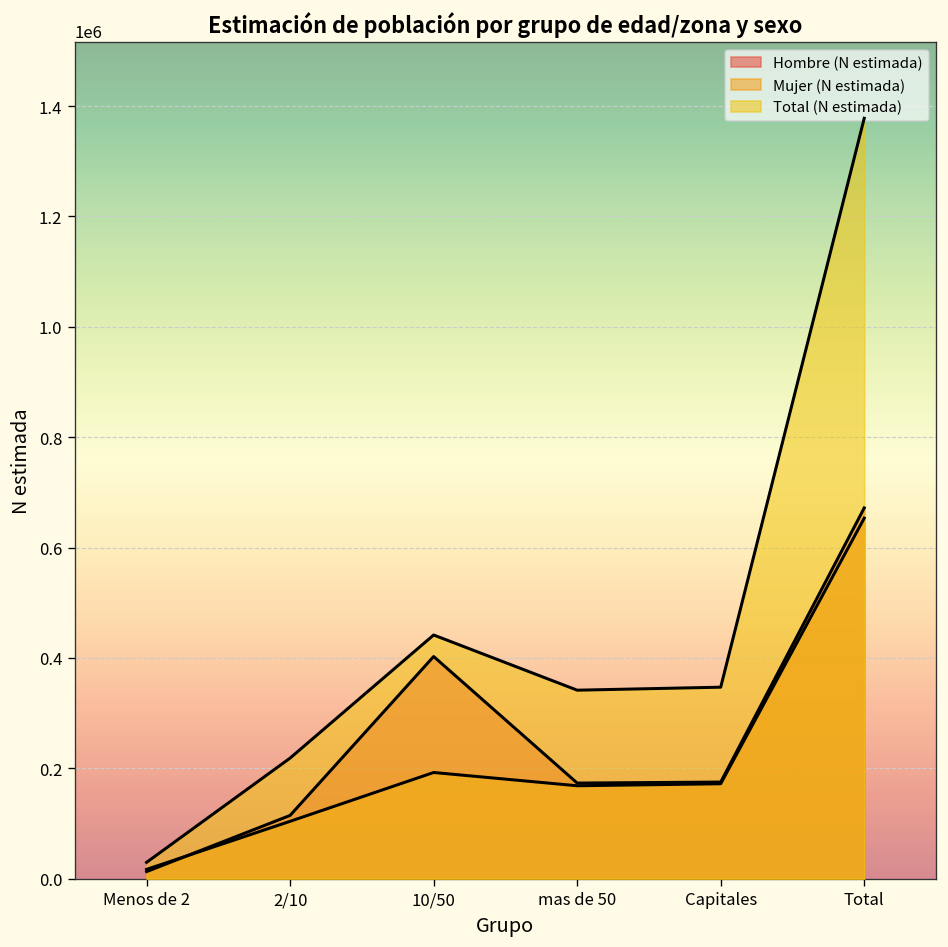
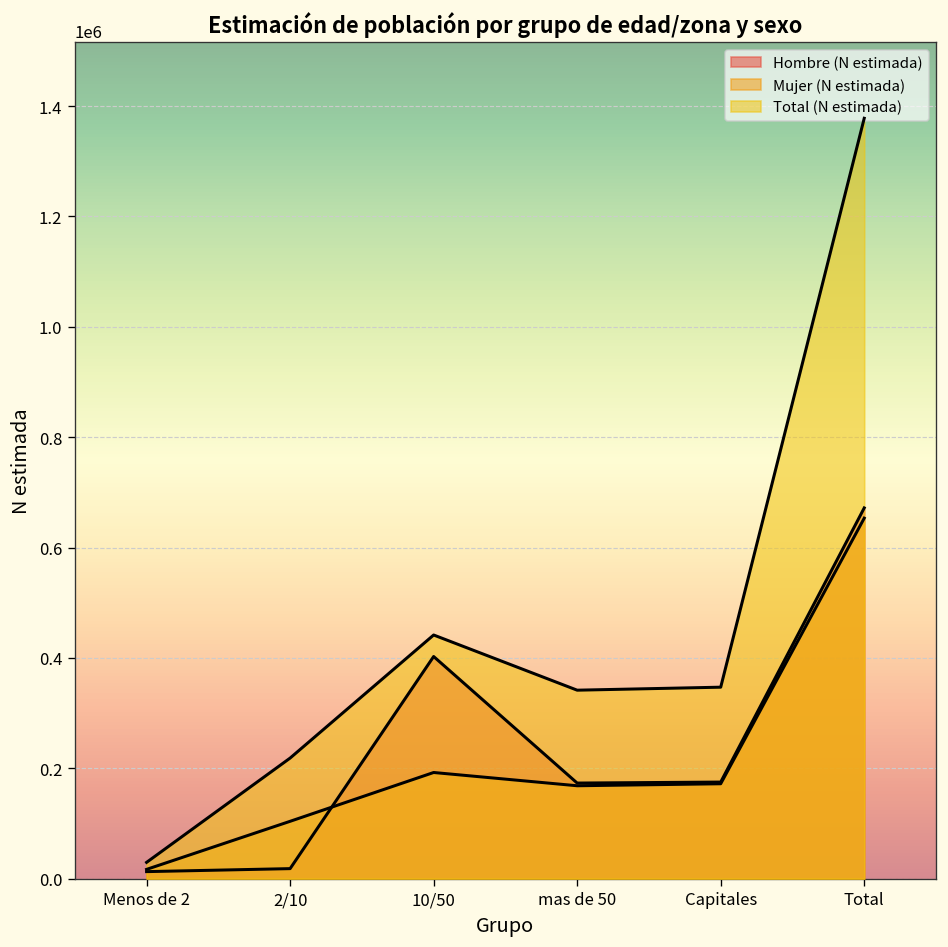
Hombre (N estimada), 2/10: 110000 -> 20000
